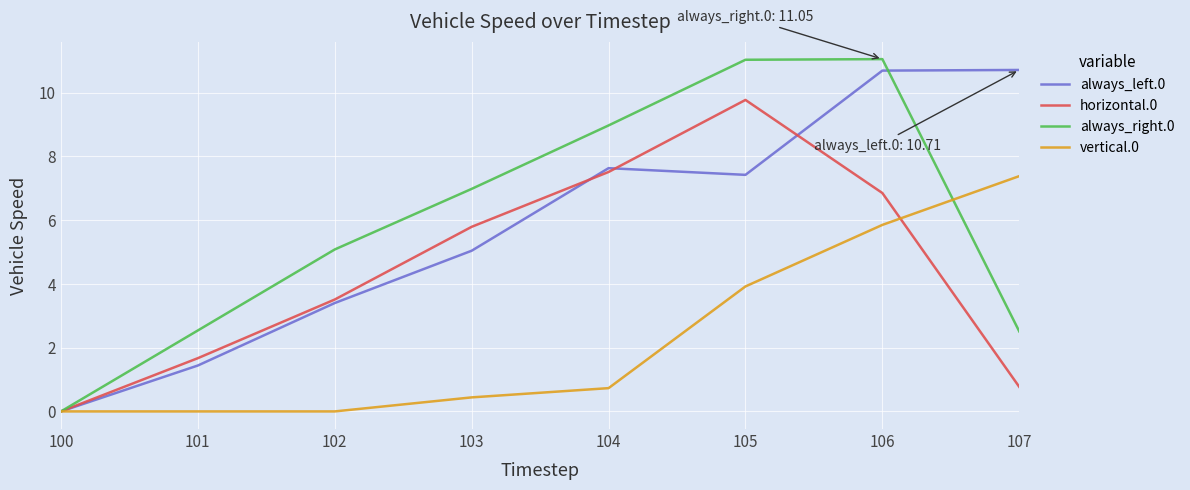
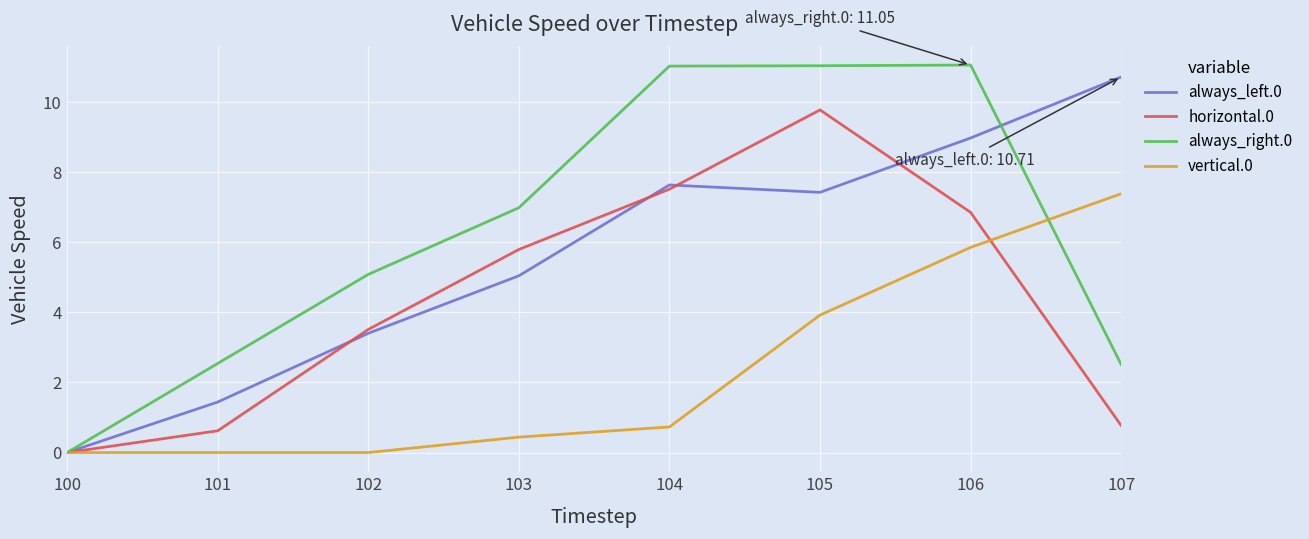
horizontal.0, 101: 1.7 -> 0.6
always_right.0, 104: 9.0 -> 11.0
always_left.0, 106: 10.7 -> 9.0
